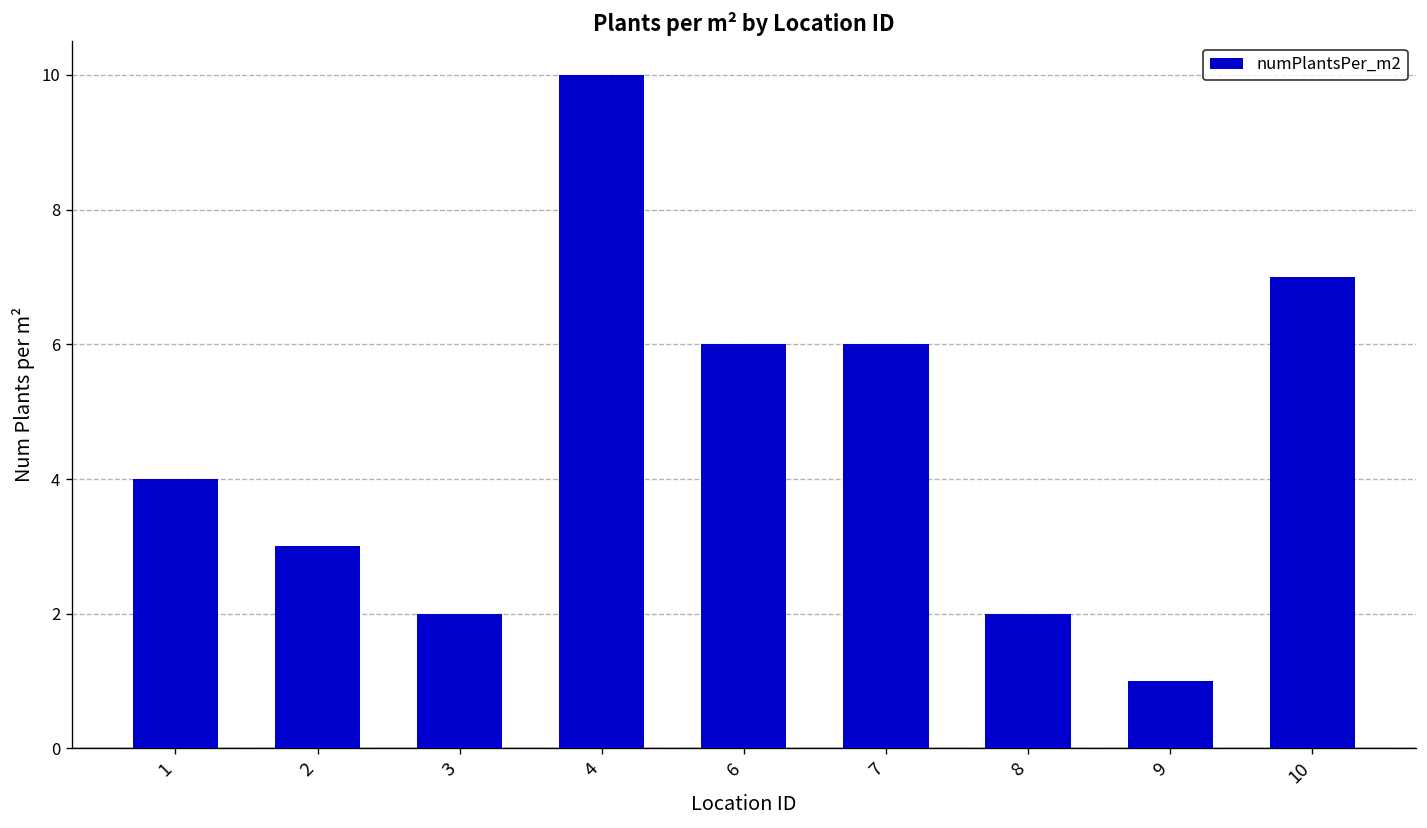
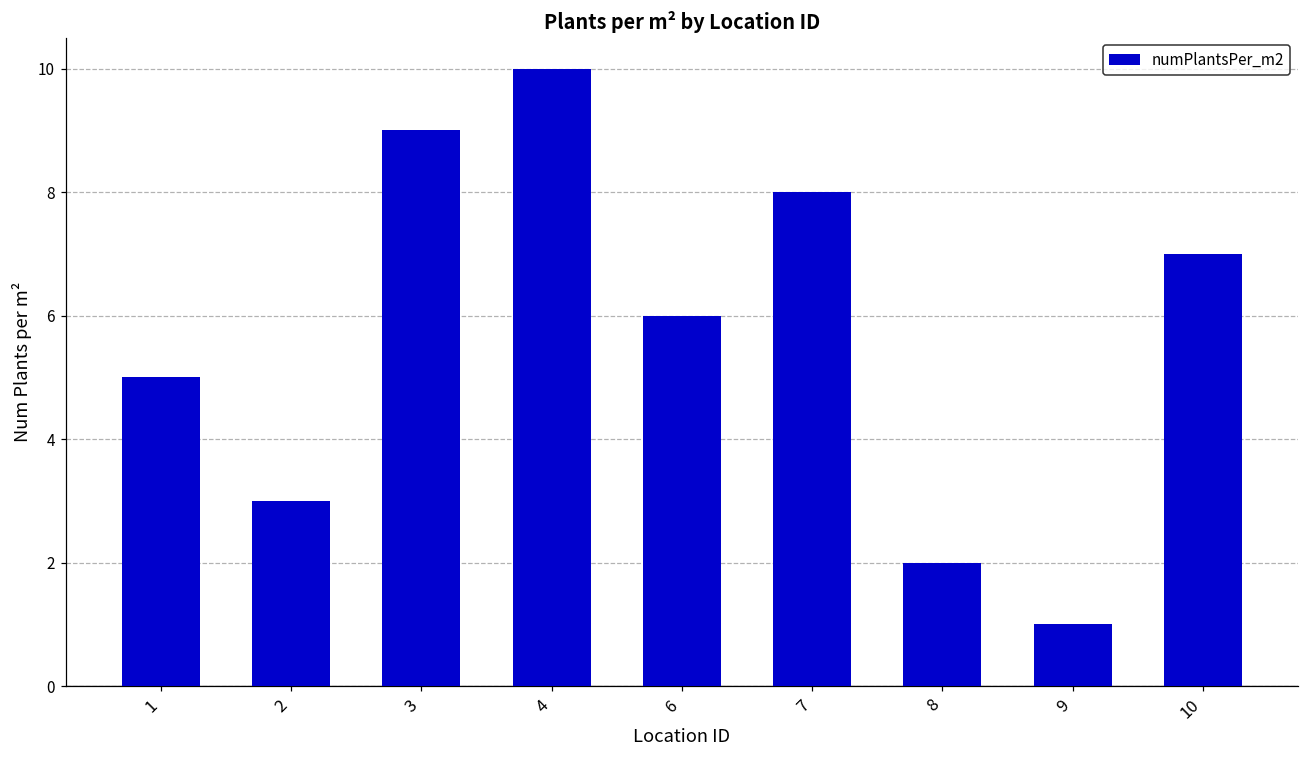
1: 4 -> 5
3: 2 -> 9
7: 6 -> 8
